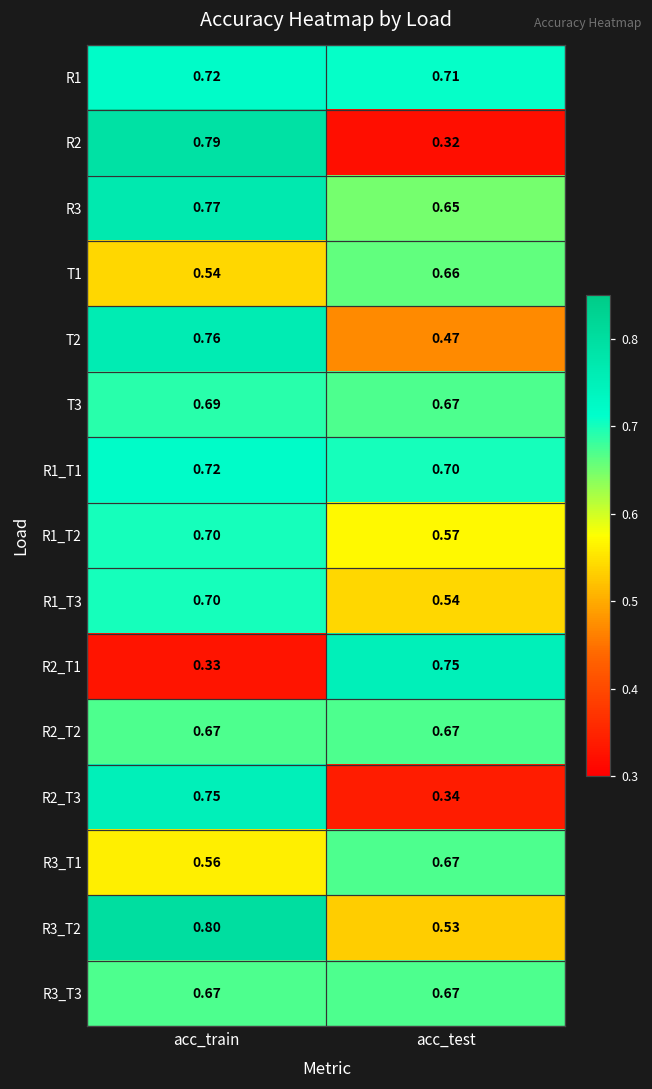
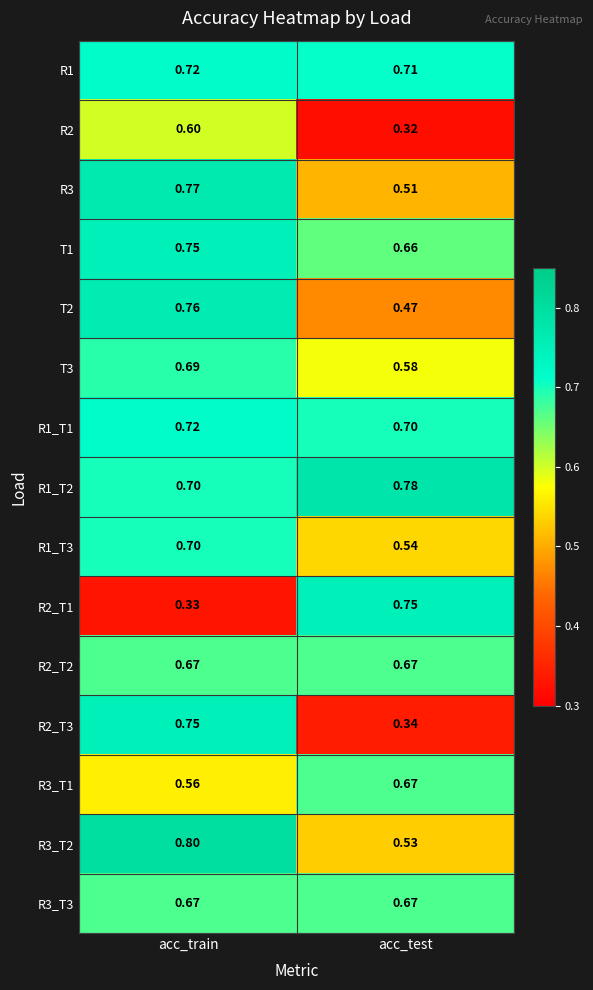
R2, acc_train: 0.79 -> 0.60
R3, acc_test: 0.65 -> 0.51
T1, acc_train: 0.54 -> 0.75
T3, acc_test: 0.67 -> 0.58
R1_T2, acc_test: 0.57 -> 0.78
